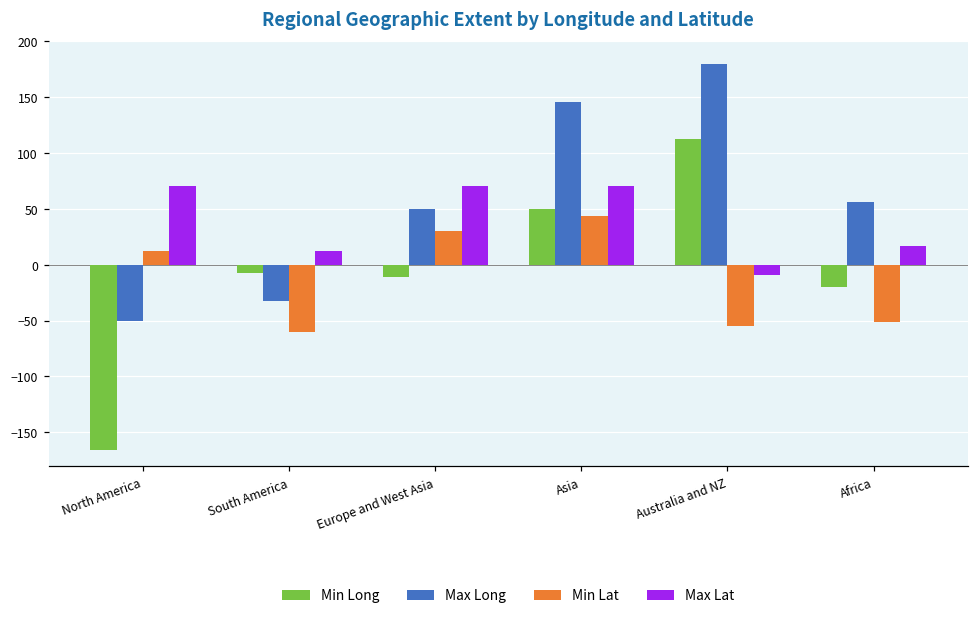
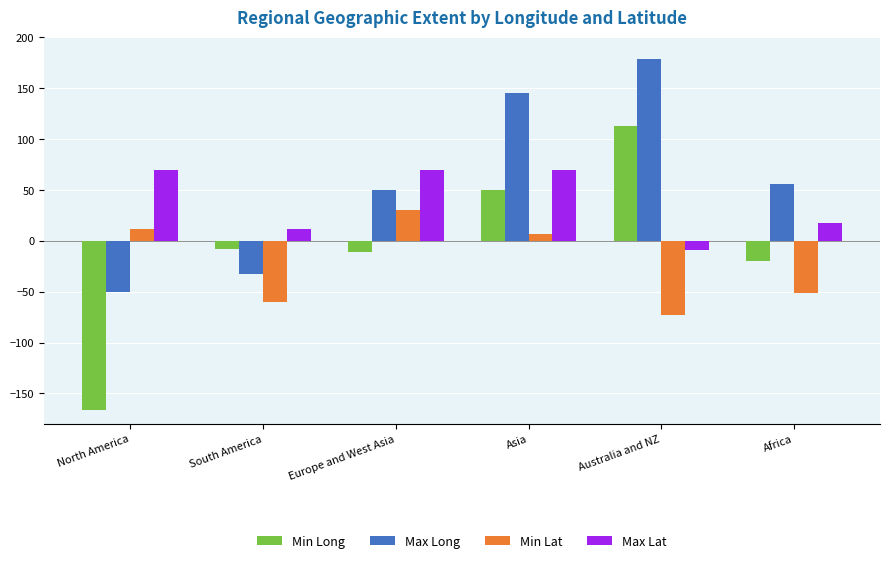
Min Lat, Asia: 43 -> 7
Min Lat, Australia and NZ: -55 -> -73
